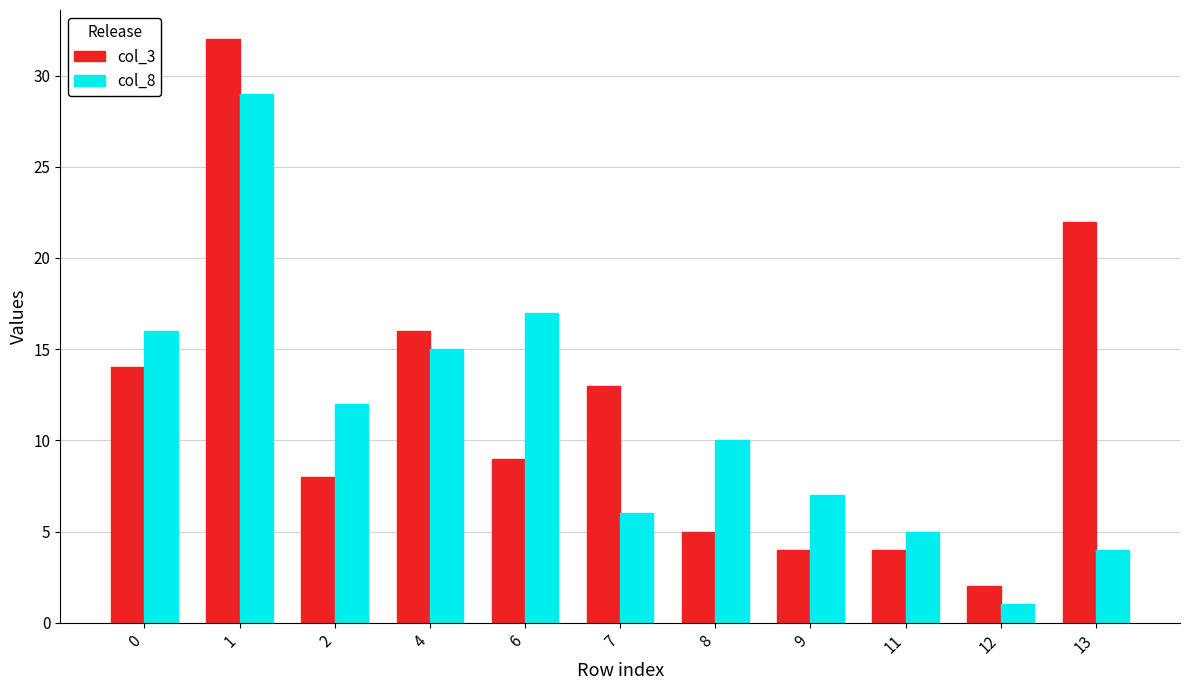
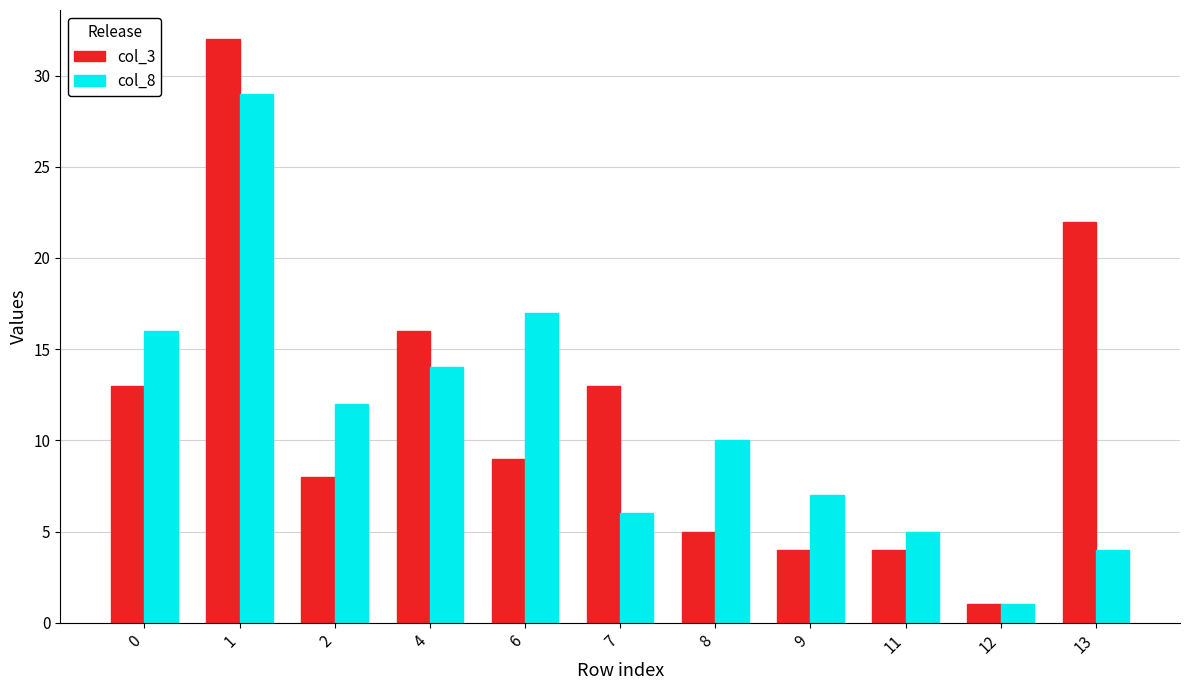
col_3, 0: 14 -> 13
col_8, 4: 15 -> 14
col_3, 12: 2 -> 1
